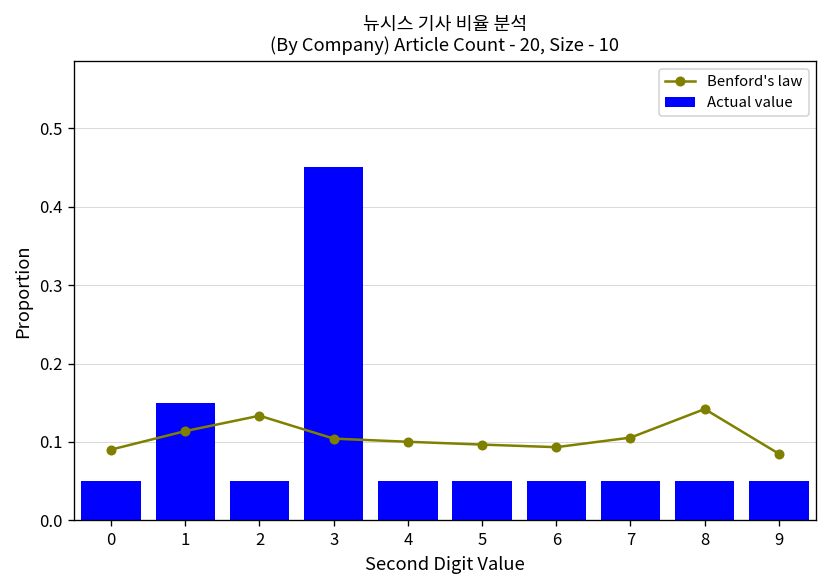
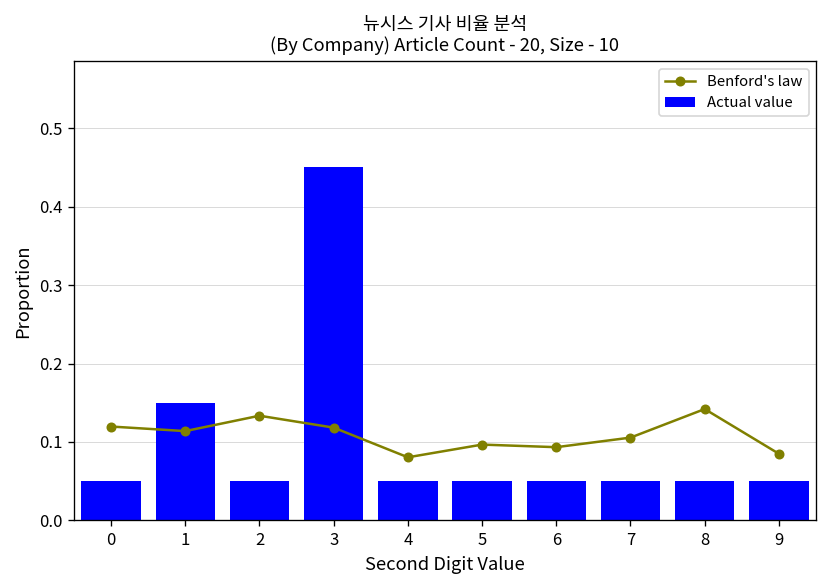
Benford's law, 0: 0.09 -> 0.12
Benford's law, 3: 0.10 -> 0.12
Benford's law, 4: 0.10 -> 0.08
